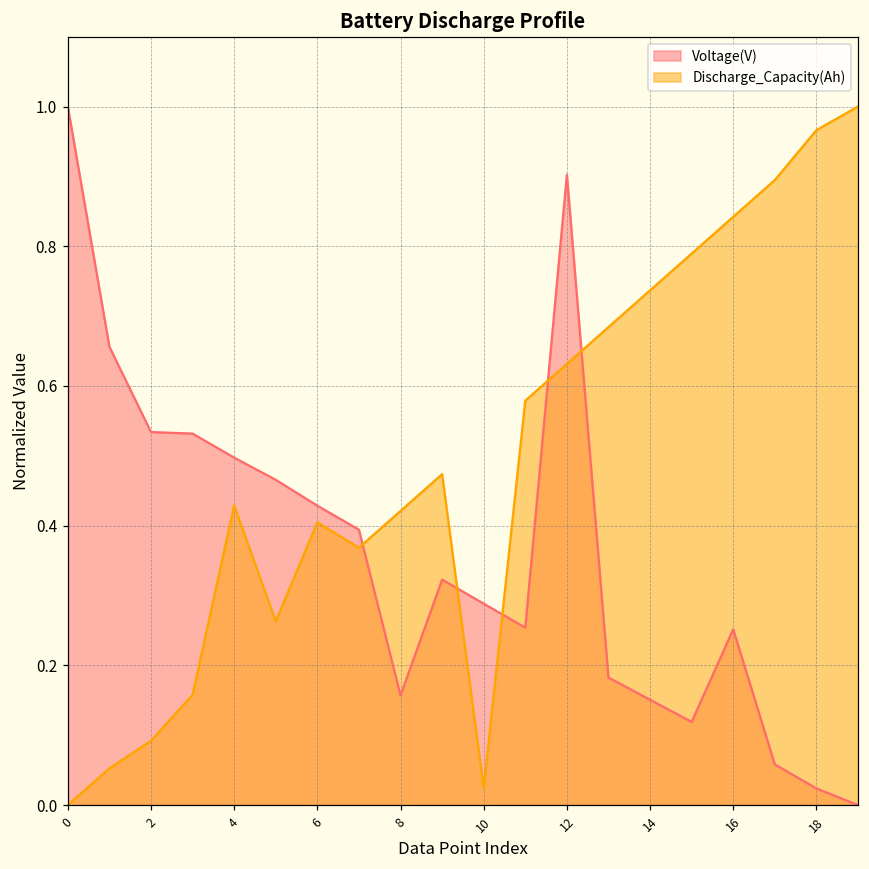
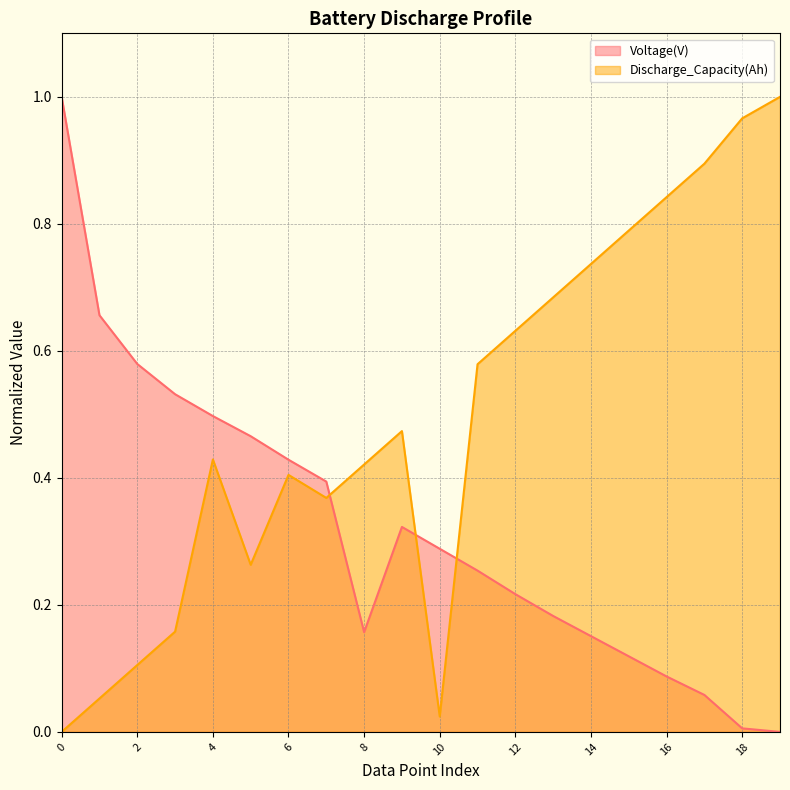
Voltage(V), 2: 0.53 -> 0.58
Discharge_Capacity(Ah), 2: 0.09 -> 0.11
Voltage(V), 12: 0.90 -> 0.22
Voltage(V), 16: 0.25 -> 0.09
Voltage(V), 18: 0.02 -> 0.01
